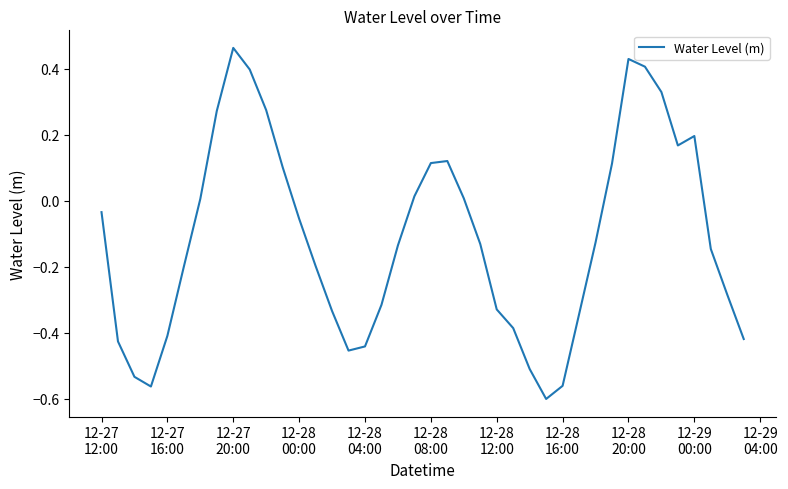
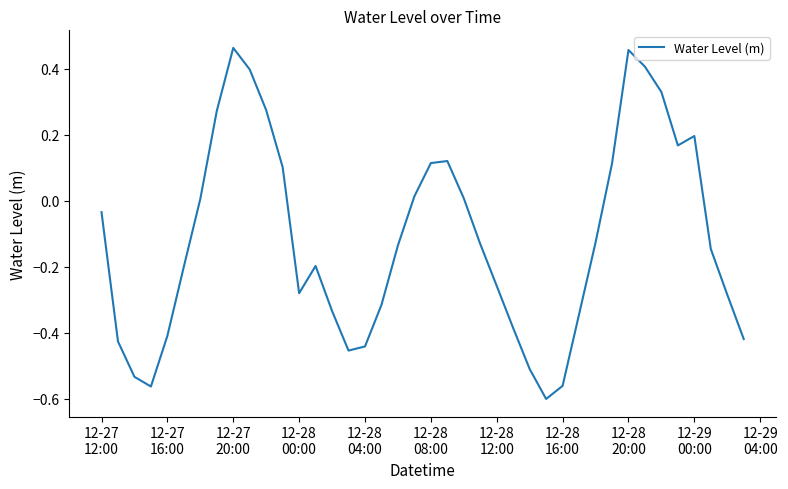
12-28 00:00: -0.05 -> -0.28
12-28 12:00: -0.33 -> -0.26
12-28 20:00: 0.43 -> 0.46
